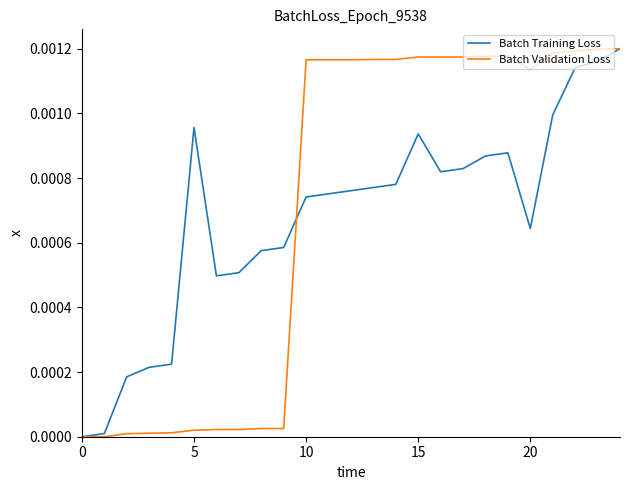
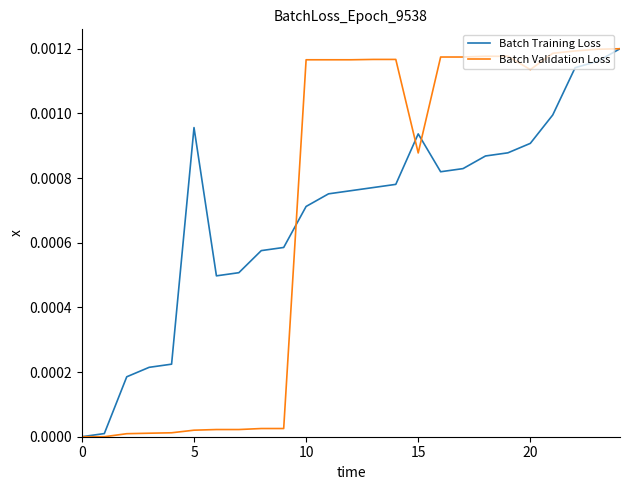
Batch Training Loss, 10: 0.00074 -> 0.00071
Batch Validation Loss, 15: 0.00117 -> 0.00088
Batch Training Loss, 20: 0.00064 -> 0.00091
